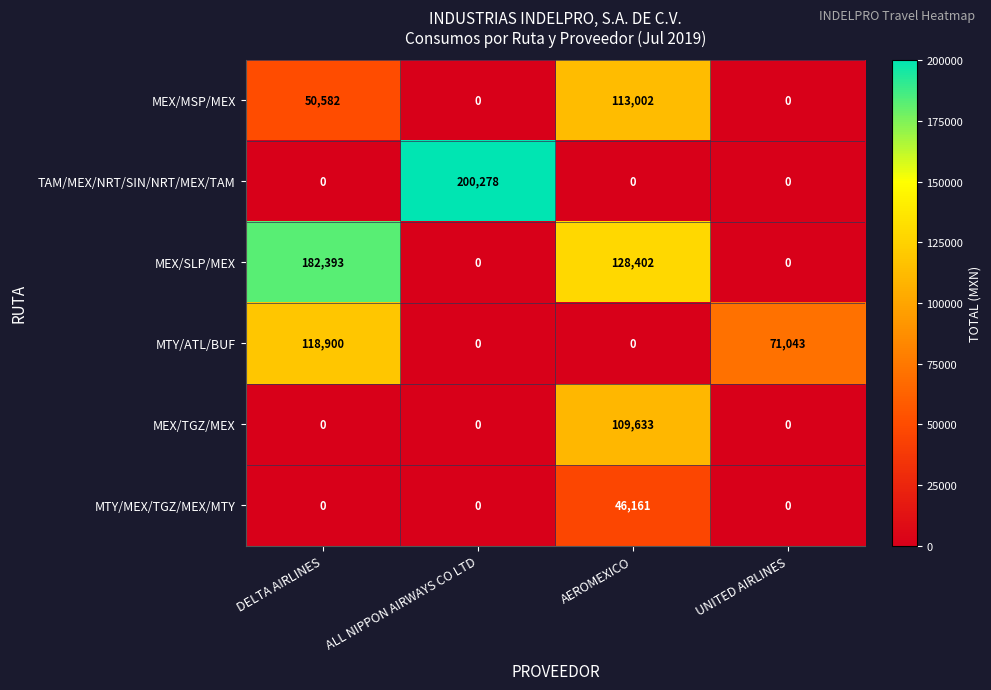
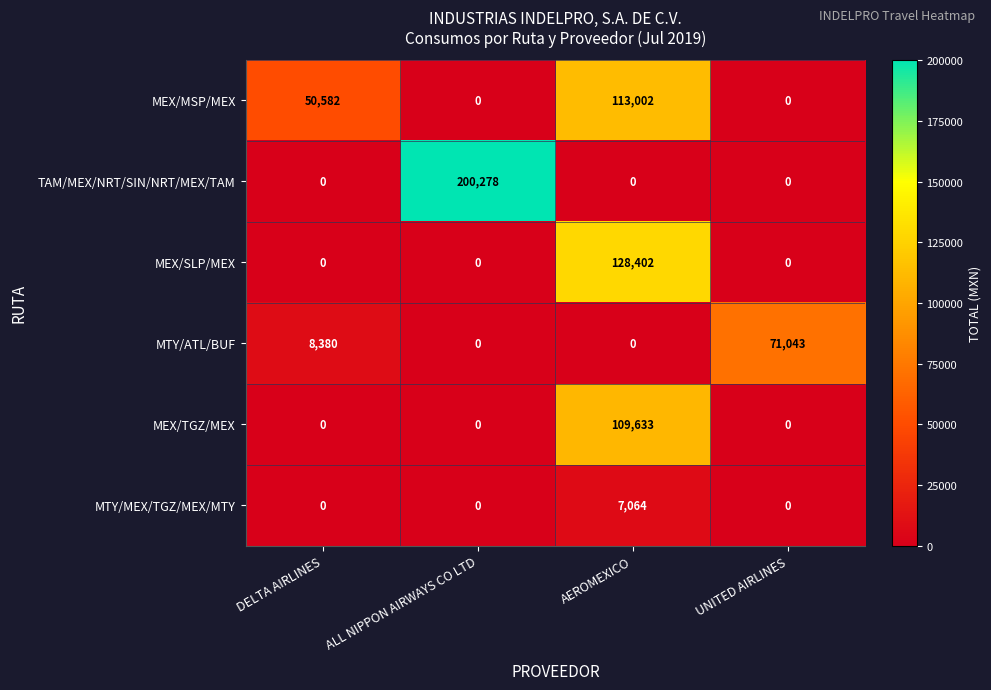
MEX/SLP/MEX, DELTA AIRLINES: 182,393 -> 0
MTY/ATL/BUF, DELTA AIRLINES: 118,900 -> 8,380
MTY/MEX/TGZ/MEX/MTY, AEROMEXICO: 46,161 -> 7,064
